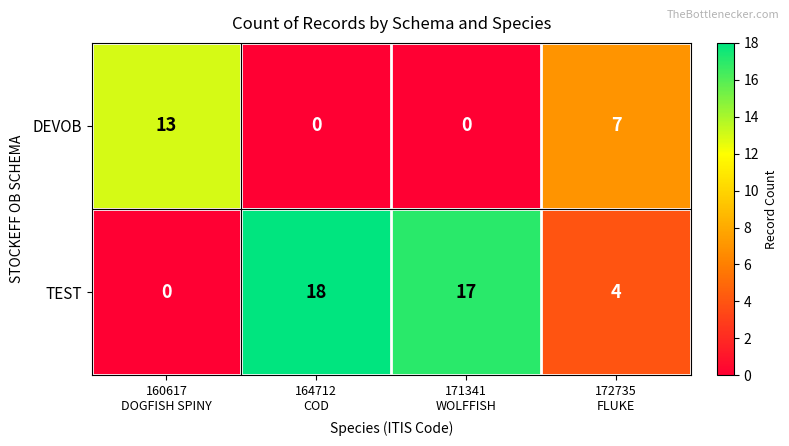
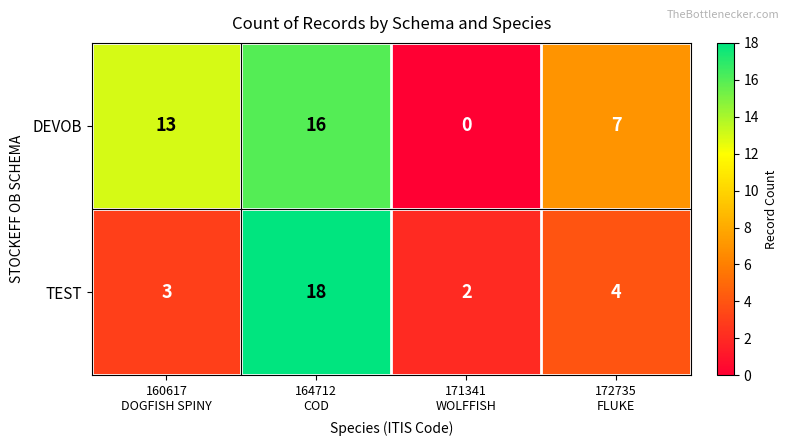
DEVOB, 164712 COD: 0 -> 16
TEST, 160617 DOGFISH SPINY: 0 -> 3
TEST, 171341 WOLFFISH: 17 -> 2
